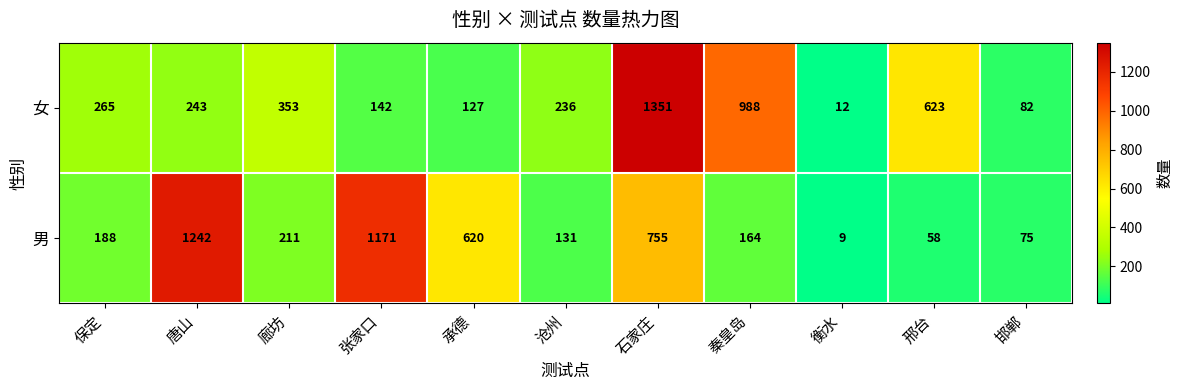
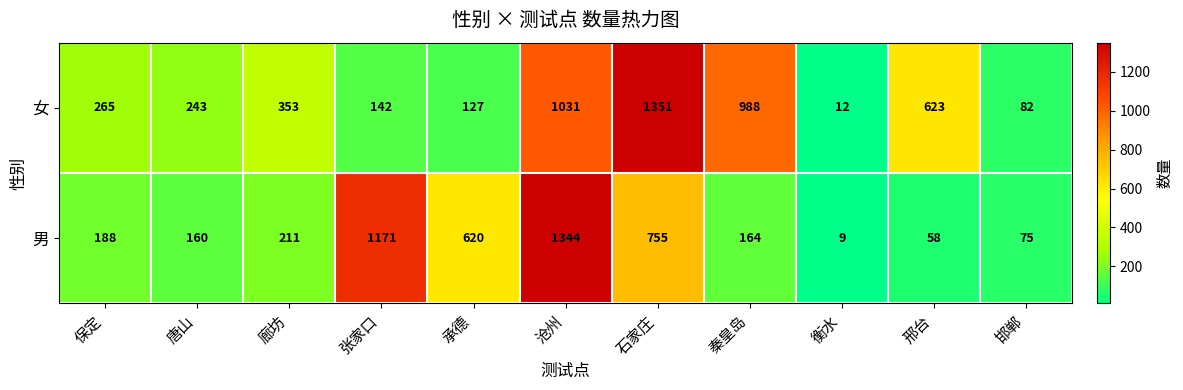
女, 沧州: 236 -> 1031
男, 唐山: 1242 -> 160
男, 沧州: 131 -> 1344
